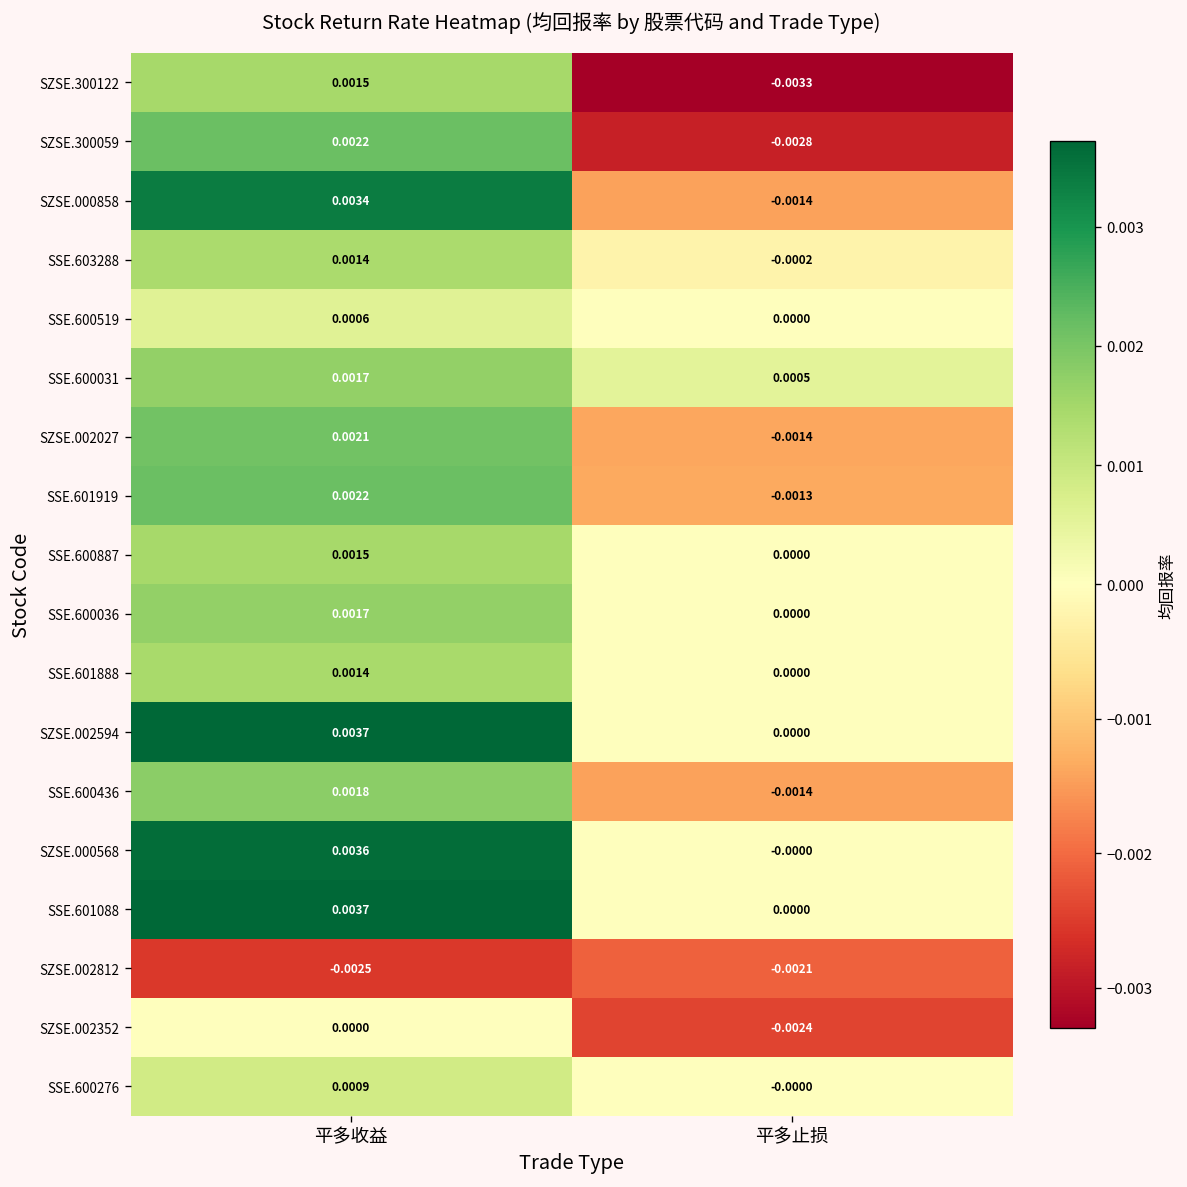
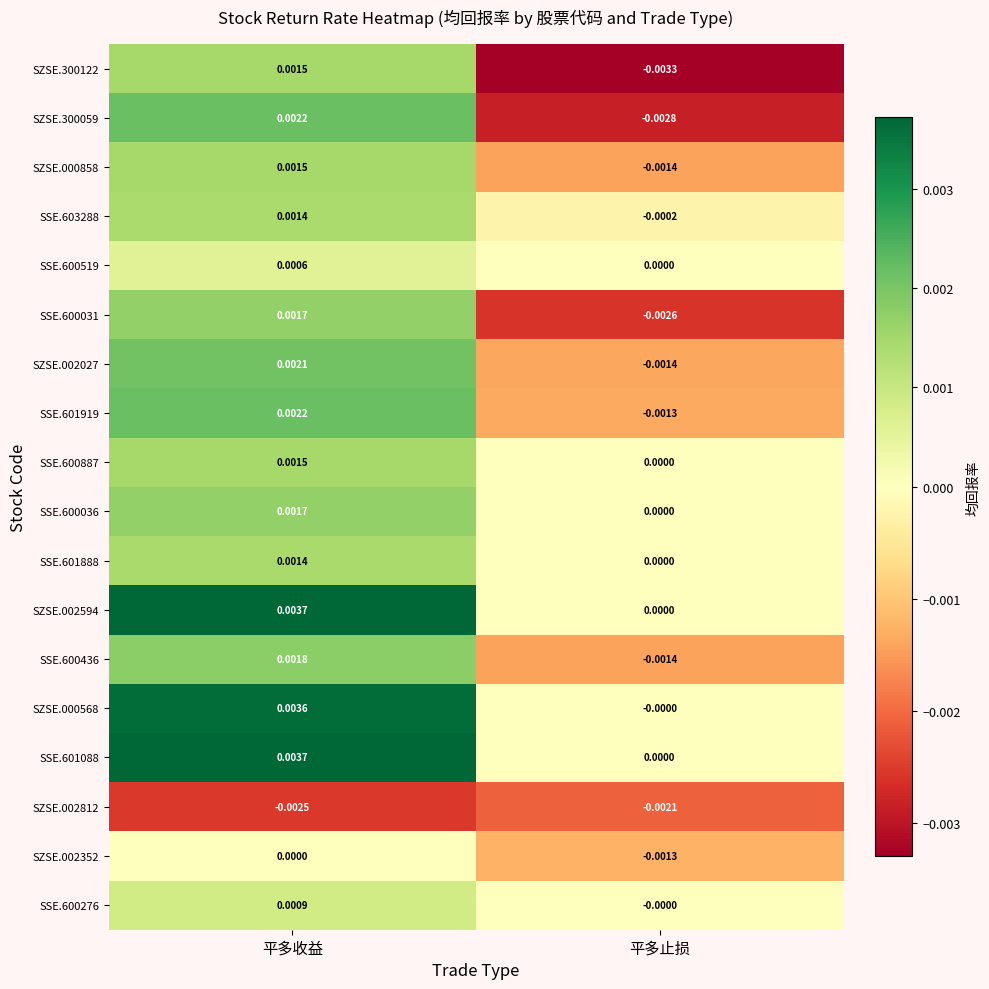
SZSE.000858, 平多收益: 0.0034 -> 0.0015
SSE.600031, 平多止损: 0.0005 -> -0.0026
SZSE.002352, 平多止损: -0.0024 -> -0.0013
